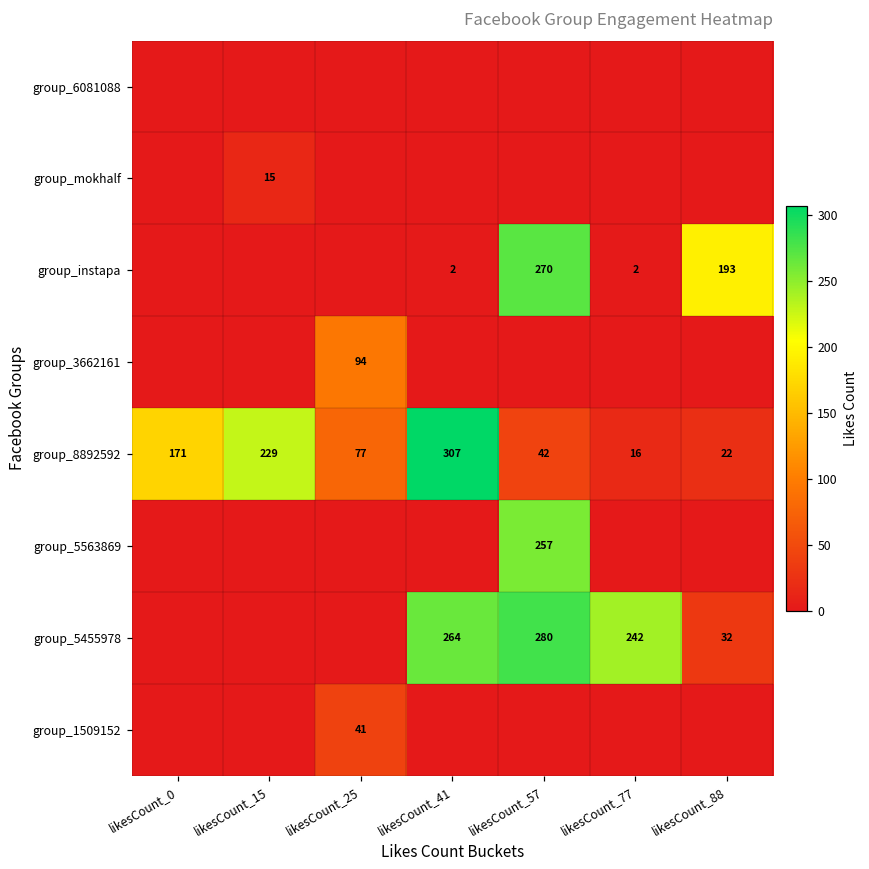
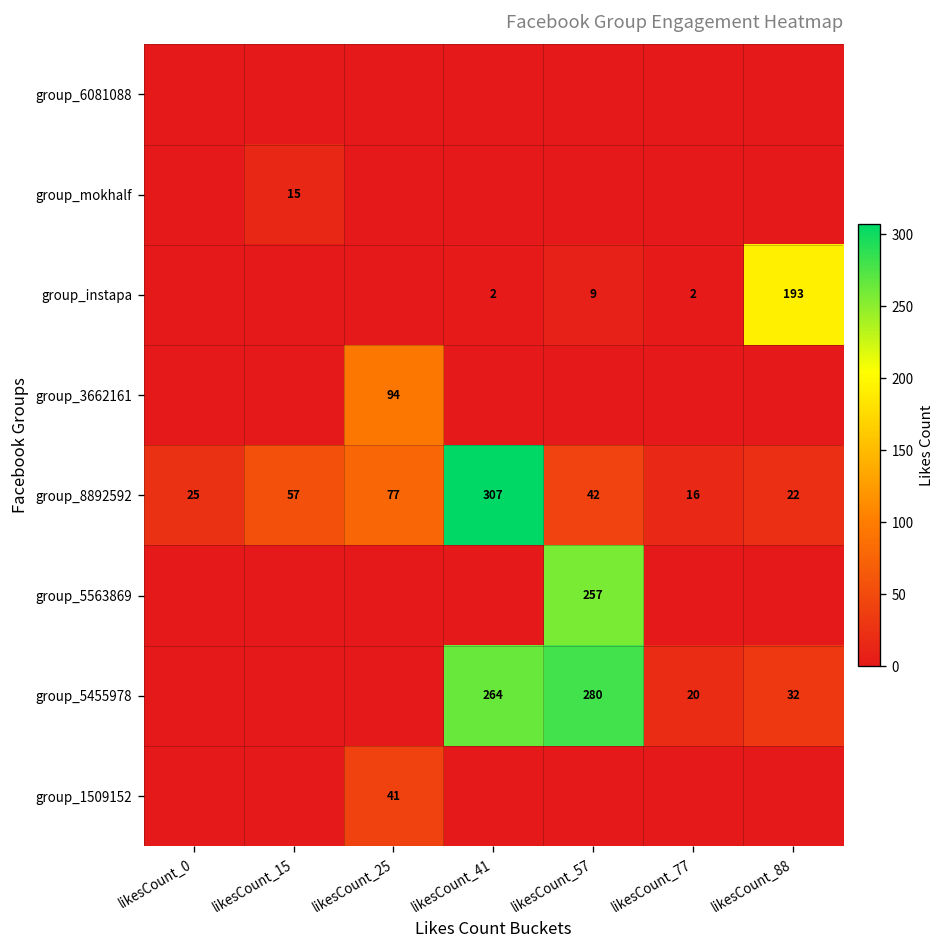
group_instapa, likesCount_57: 270 -> 9
group_8892592, likesCount_0: 171 -> 25
group_8892592, likesCount_15: 229 -> 57
group_5455978, likesCount_77: 242 -> 20
